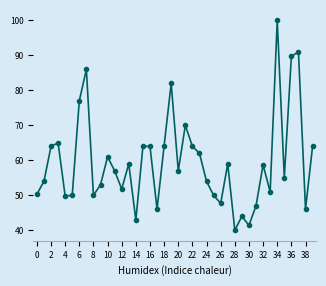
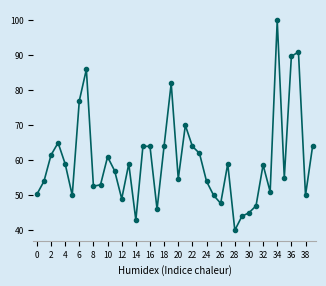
2: 64 -> 62
4: 50 -> 59
8: 50 -> 53
12: 52 -> 49
20: 57 -> 55
30: 41 -> 45
38: 46 -> 50
